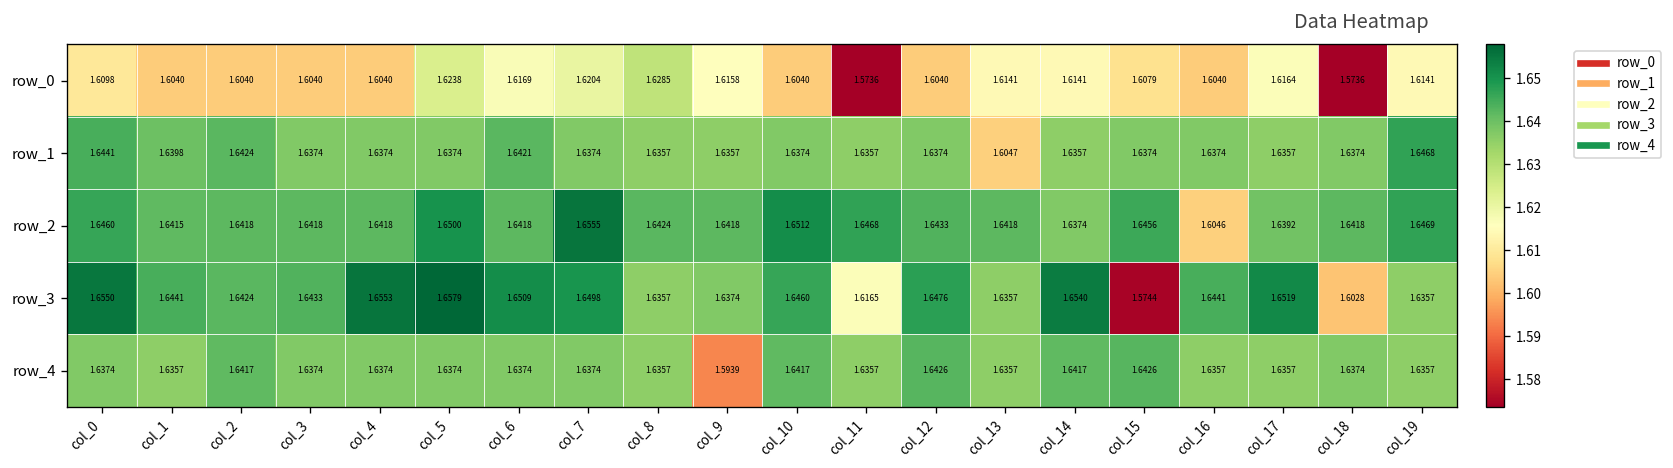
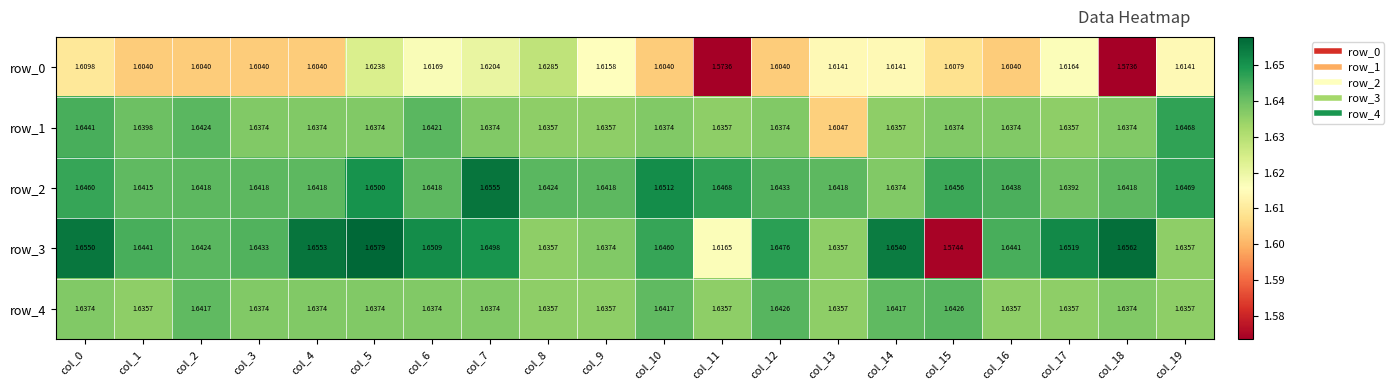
row_2, col_16: 1.6046 -> 1.6438
row_3, col_18: 1.6028 -> 1.6562
row_4, col_9: 1.5939 -> 1.6357
